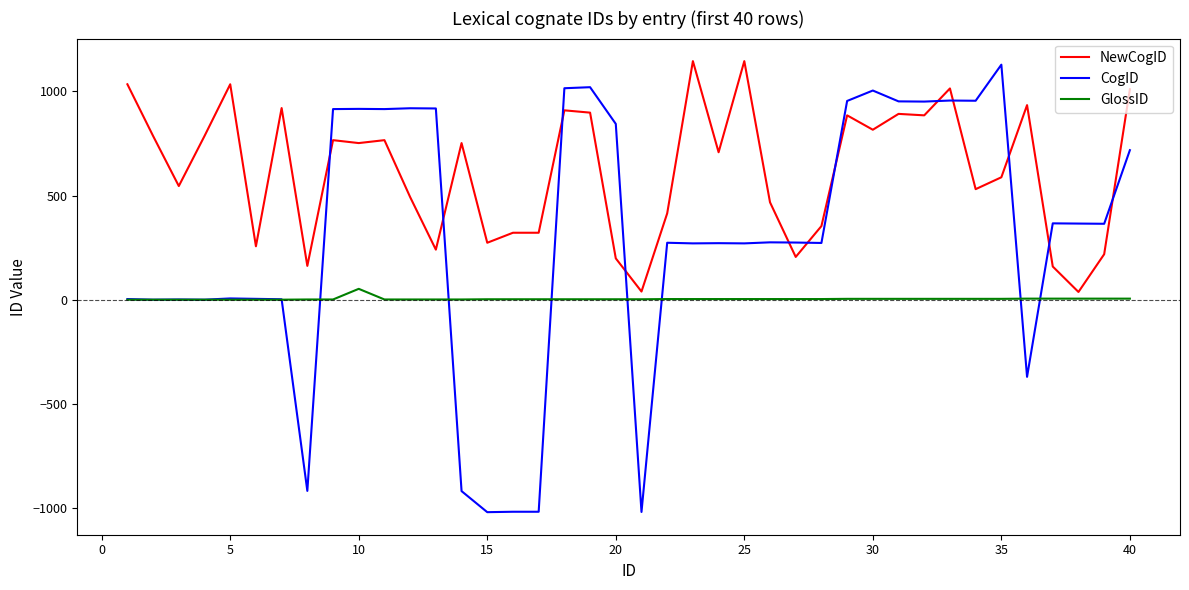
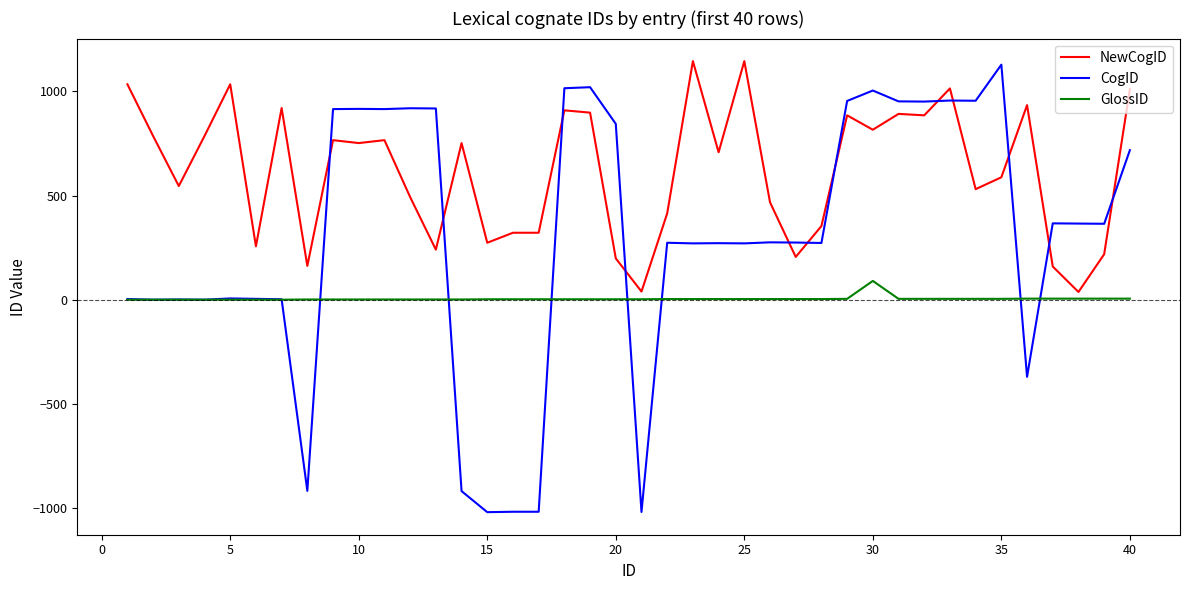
GlossID, 10: 50 -> 0
GlossID, 30: 10 -> 90
